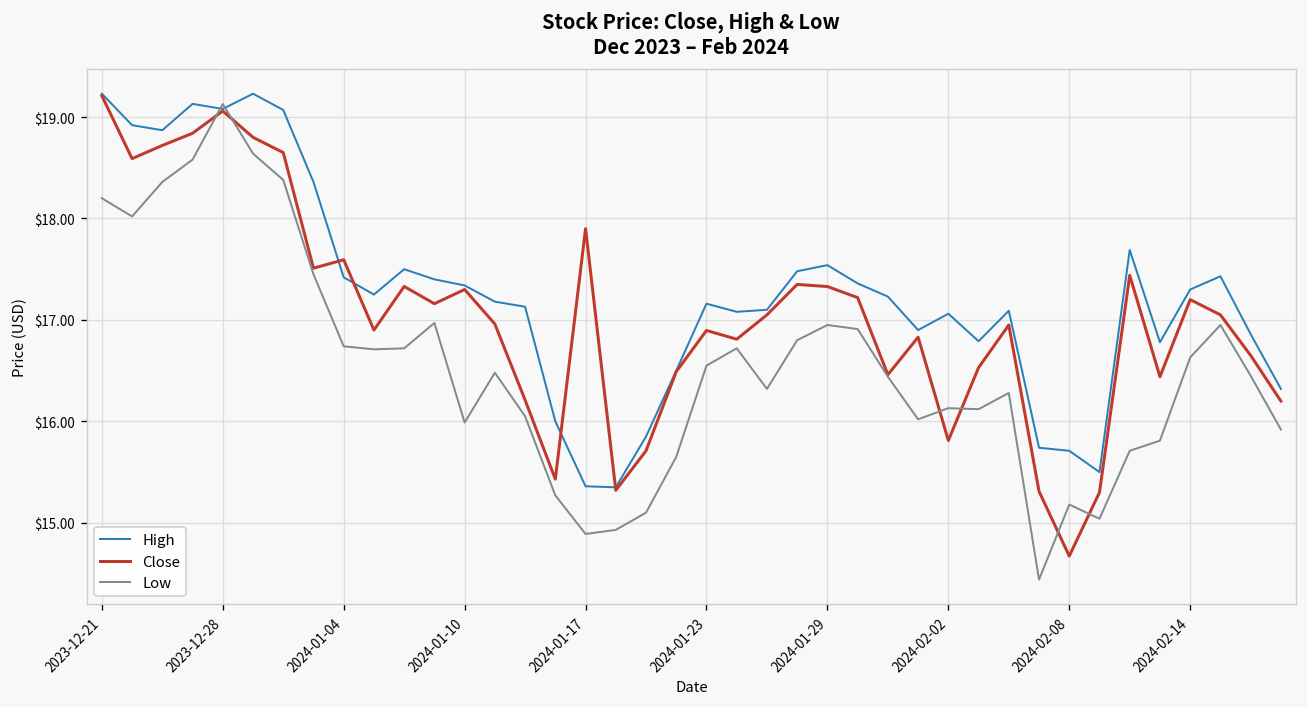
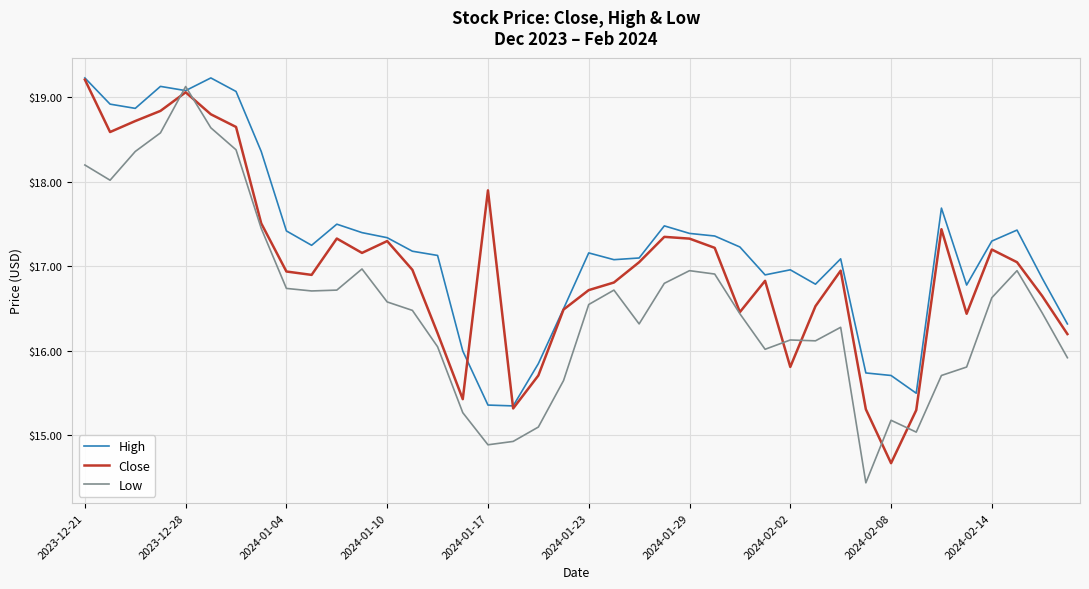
Close, 2024-01-04: $17.6 -> $16.9
Low, 2024-01-10: $16.0 -> $16.6
Close, 2024-01-23: $16.9 -> $16.7
High, 2024-01-29: $17.5 -> $17.4
High, 2024-02-02: $17.1 -> $17.0
